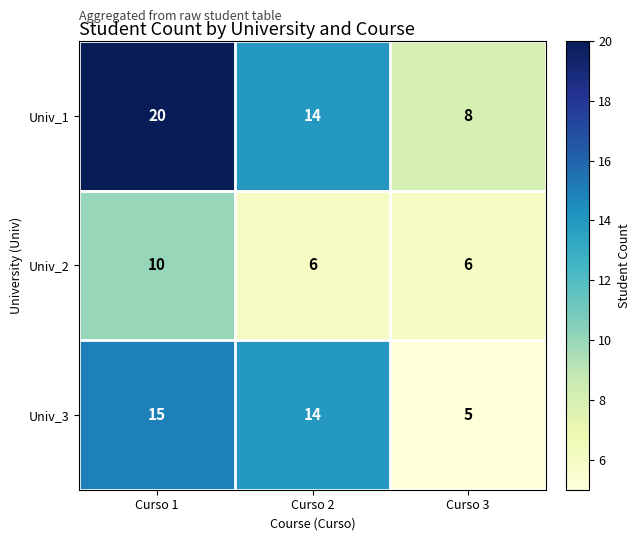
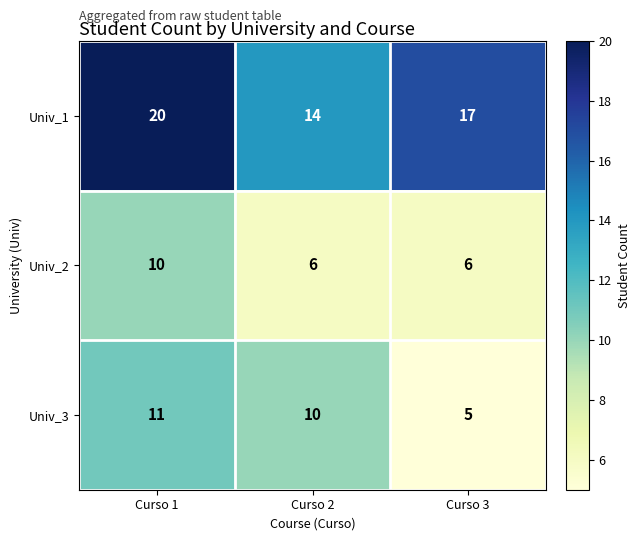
Univ_1, Curso 3: 8 -> 17
Univ_3, Curso 1: 15 -> 11
Univ_3, Curso 2: 14 -> 10
